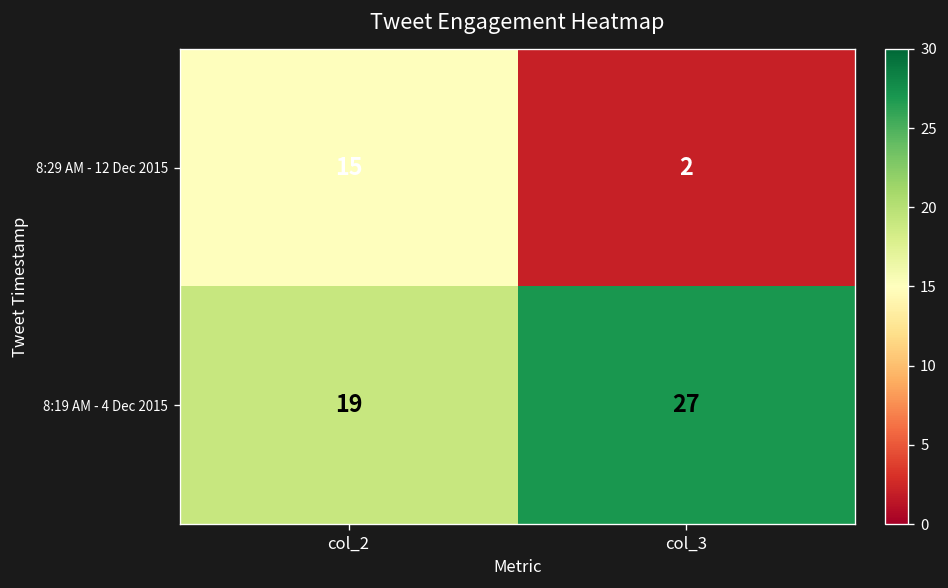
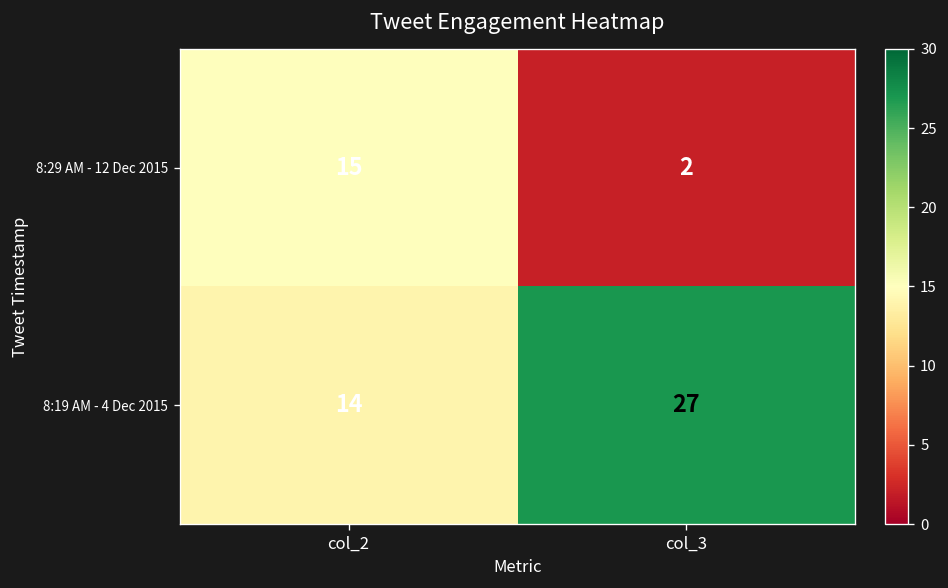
8:19 AM - 4 Dec 2015, col_2: 19 -> 14
